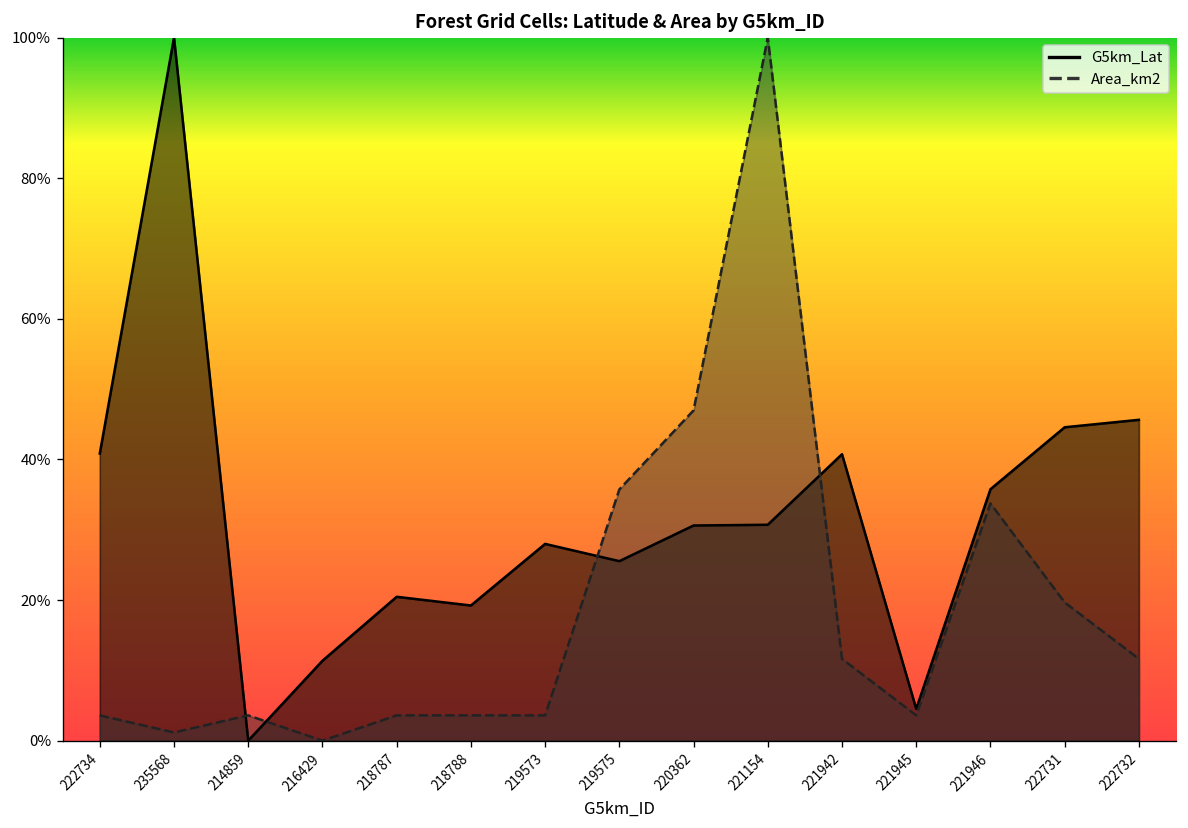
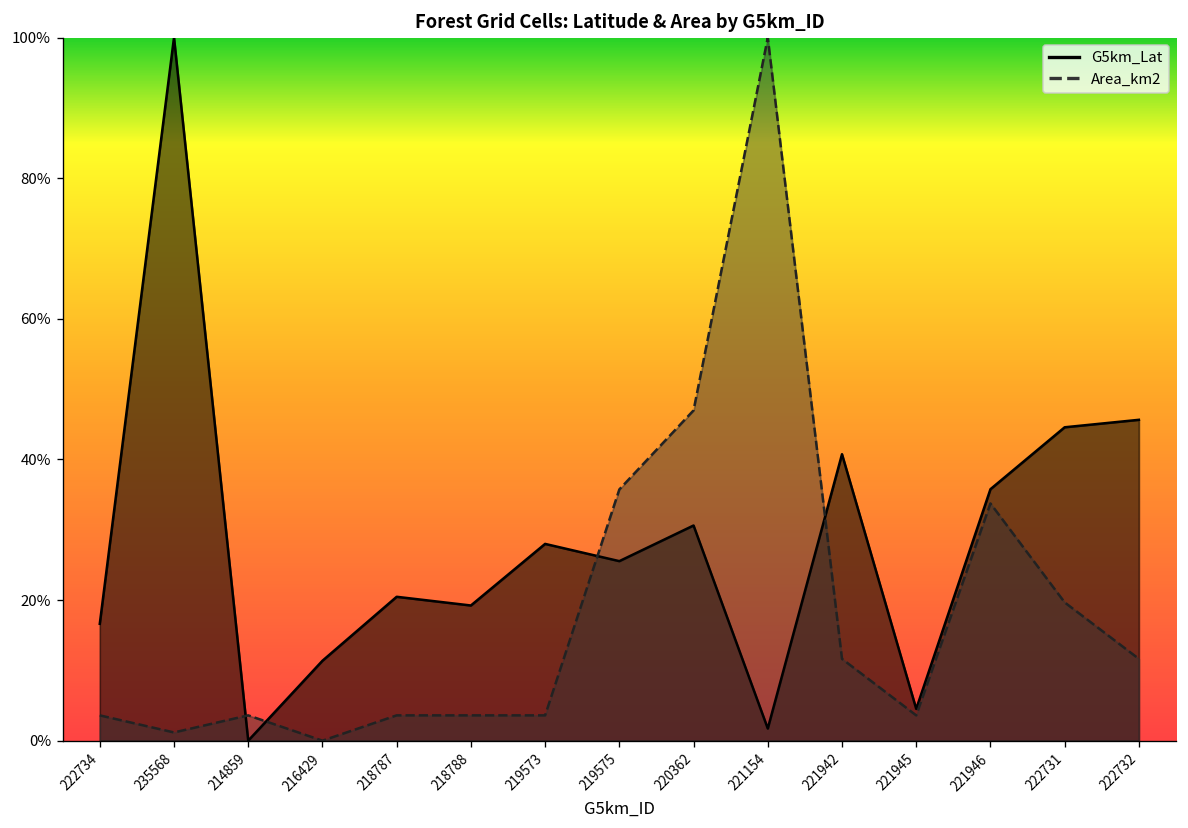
G5km_Lat, 222734: 41% -> 17%
G5km_Lat, 221154: 31% -> 2%
